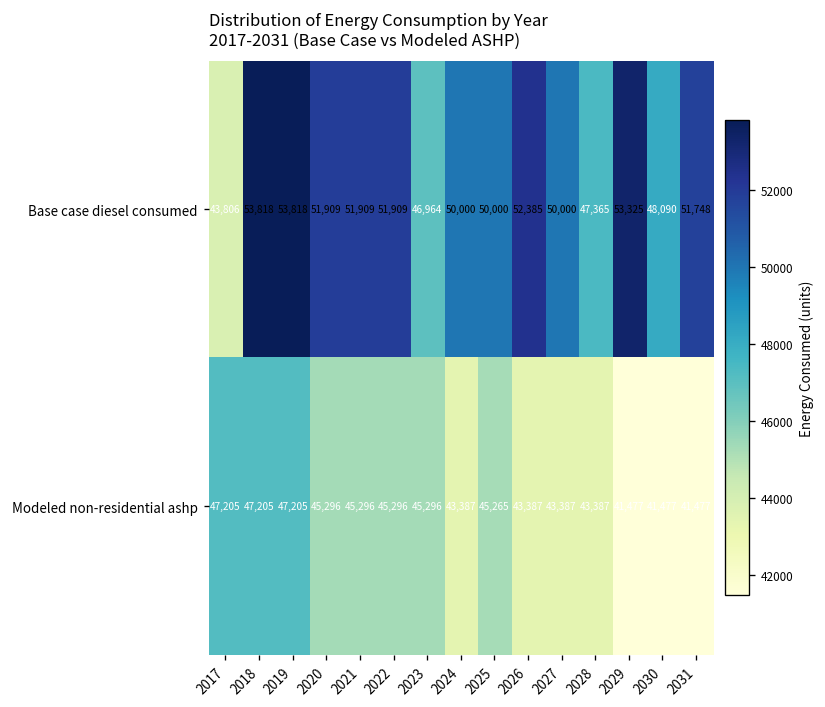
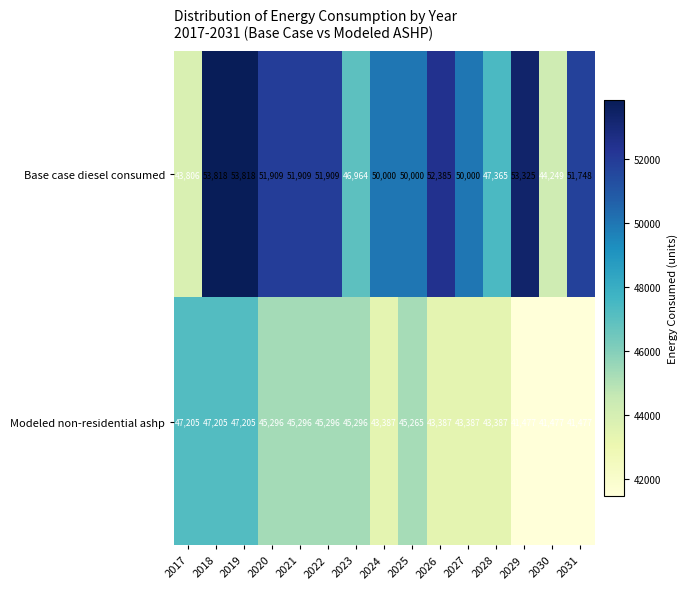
Base case diesel consumed, 2030: 48,090 -> 44,249
